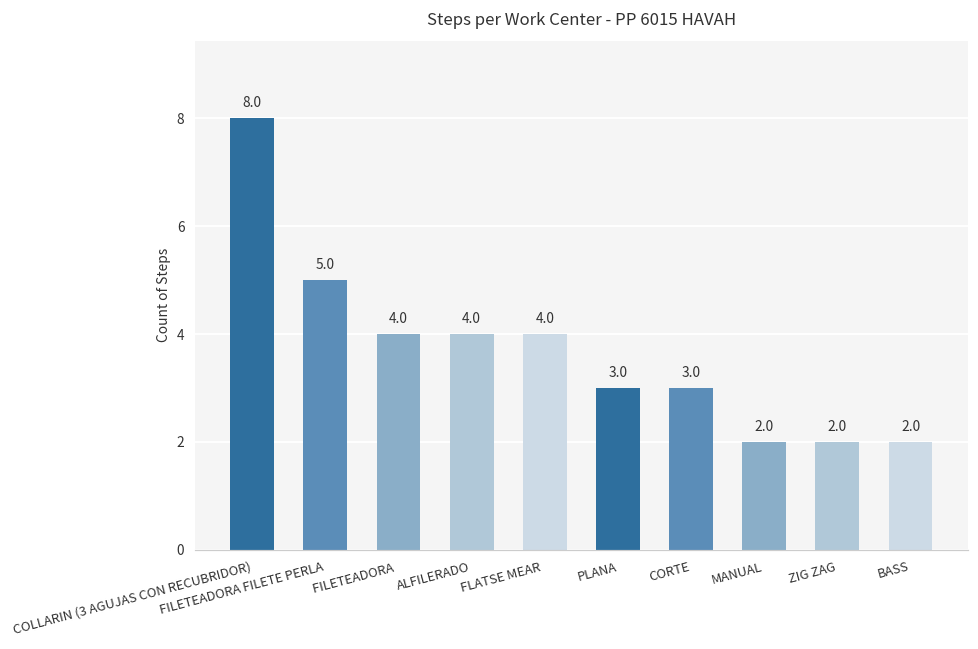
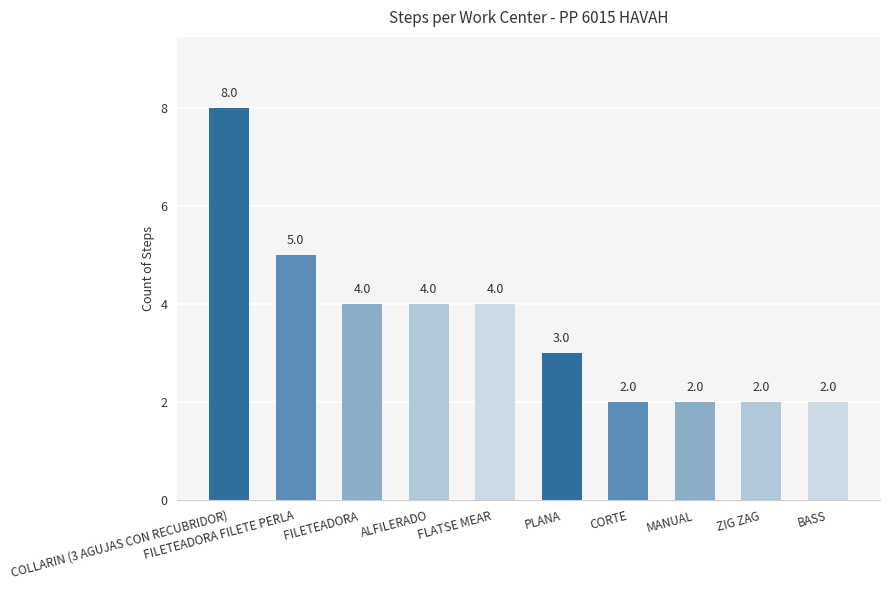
CORTE: 3.0 -> 2.0
